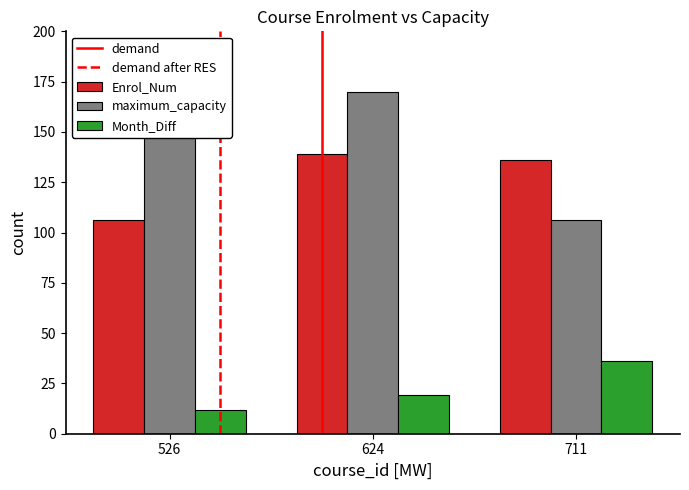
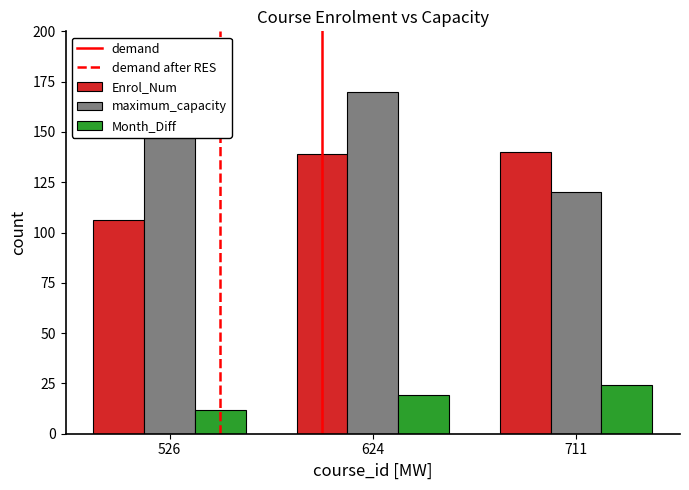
Enrol_Num, 711: 136 -> 140
maximum_capacity, 711: 106 -> 120
Month_Diff, 711: 36 -> 24
